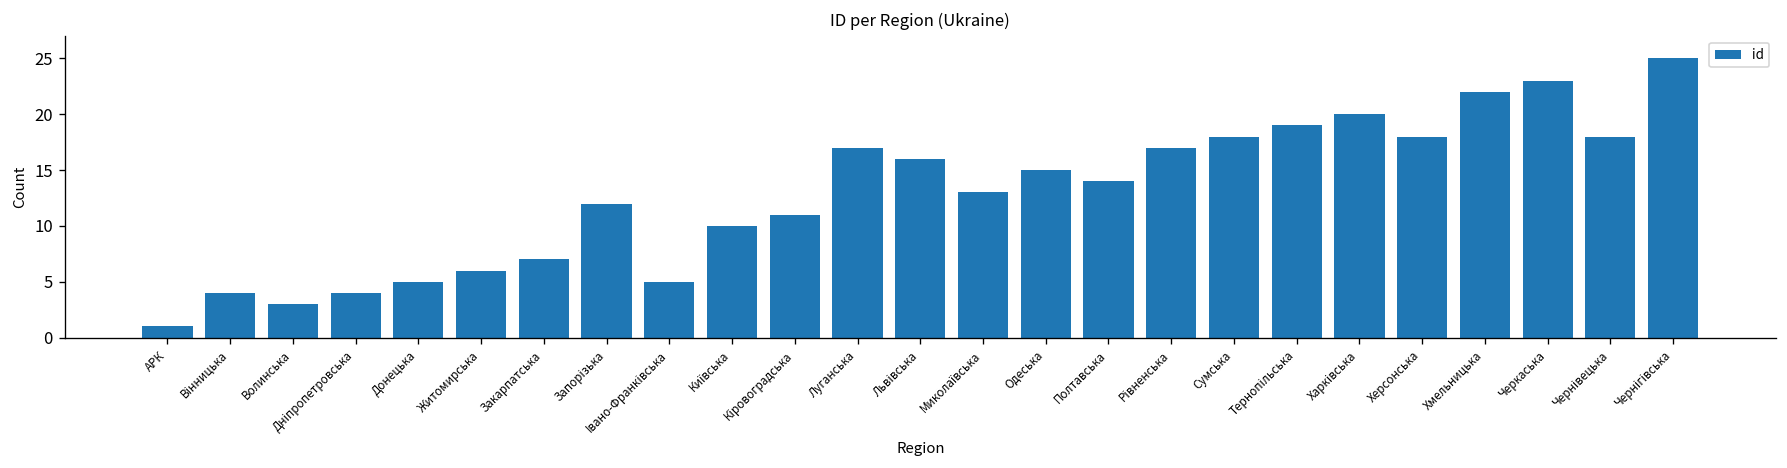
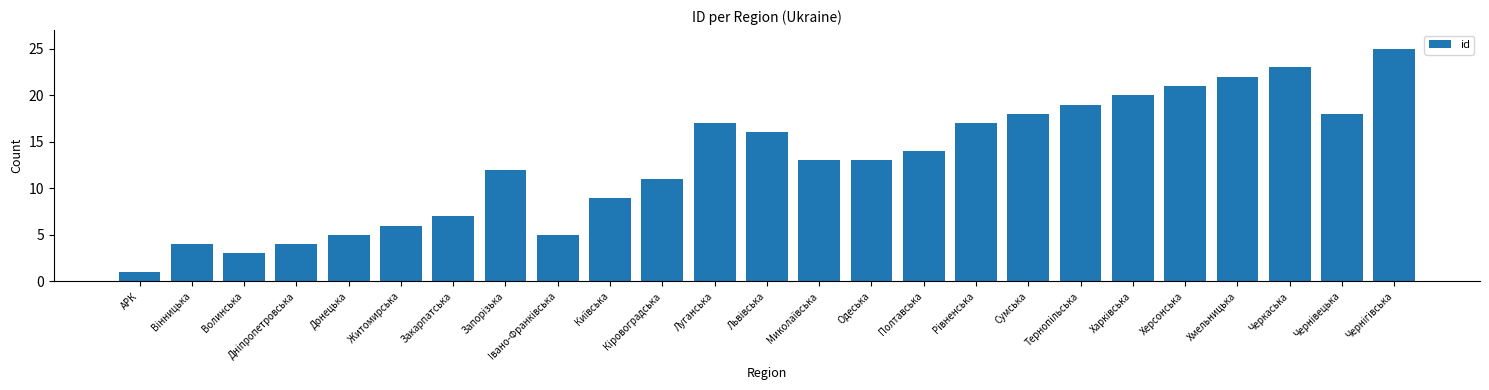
Київська: 10 -> 9
Одеська: 15 -> 13
Херсонська: 18 -> 21
